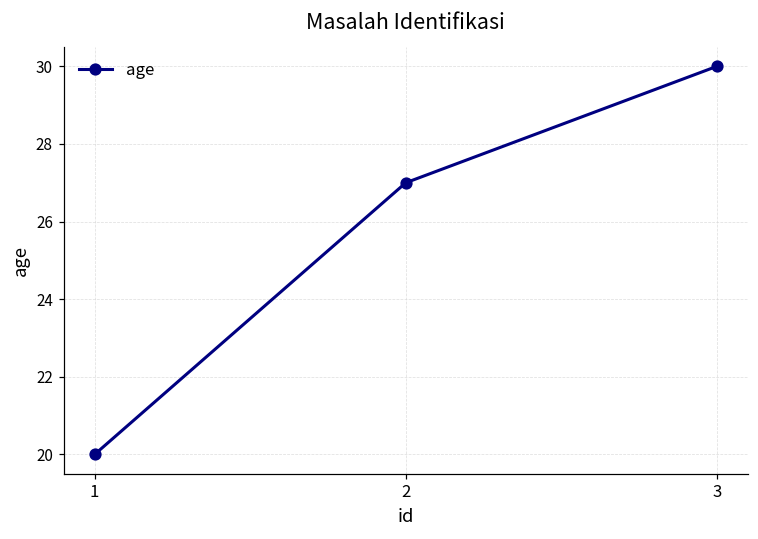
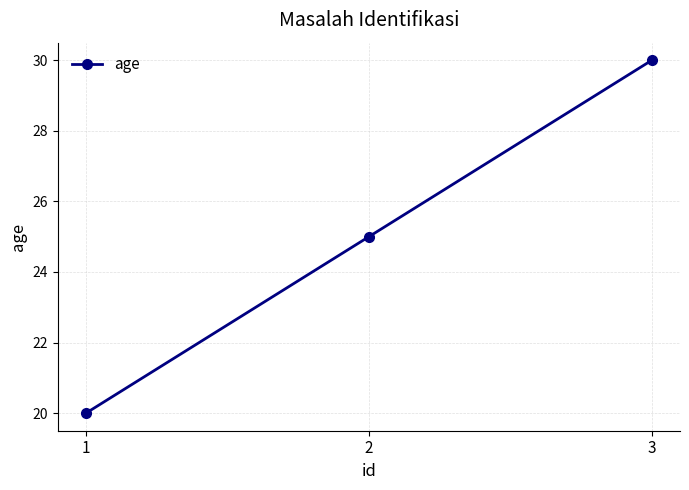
2: 27 -> 25
